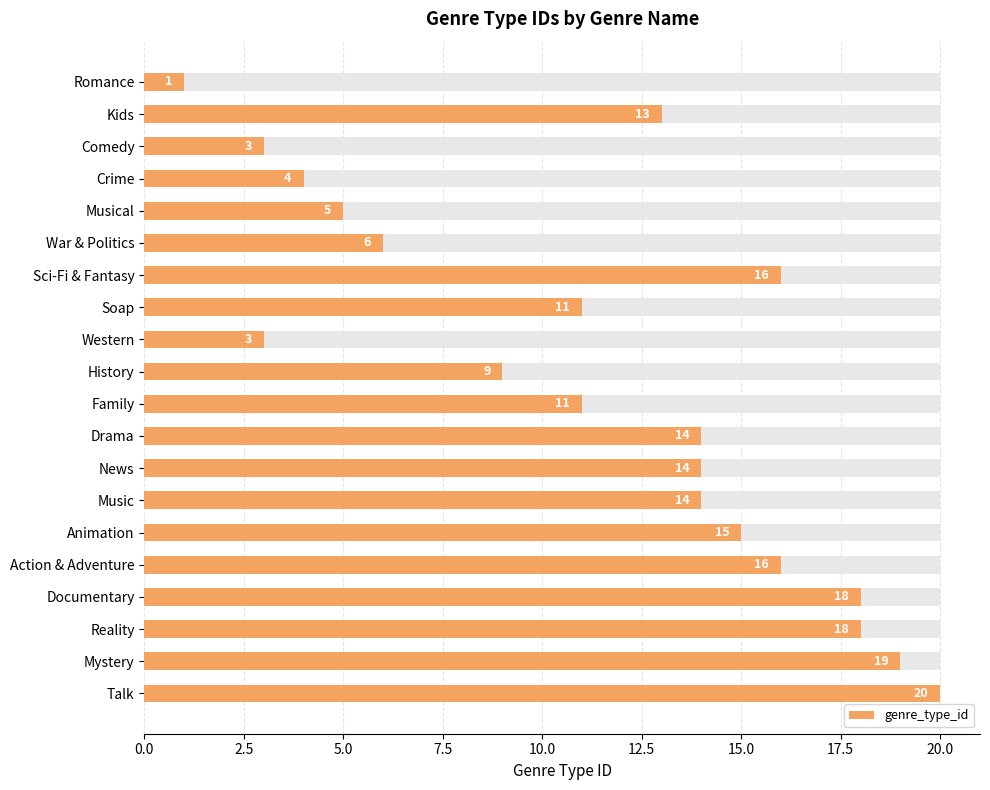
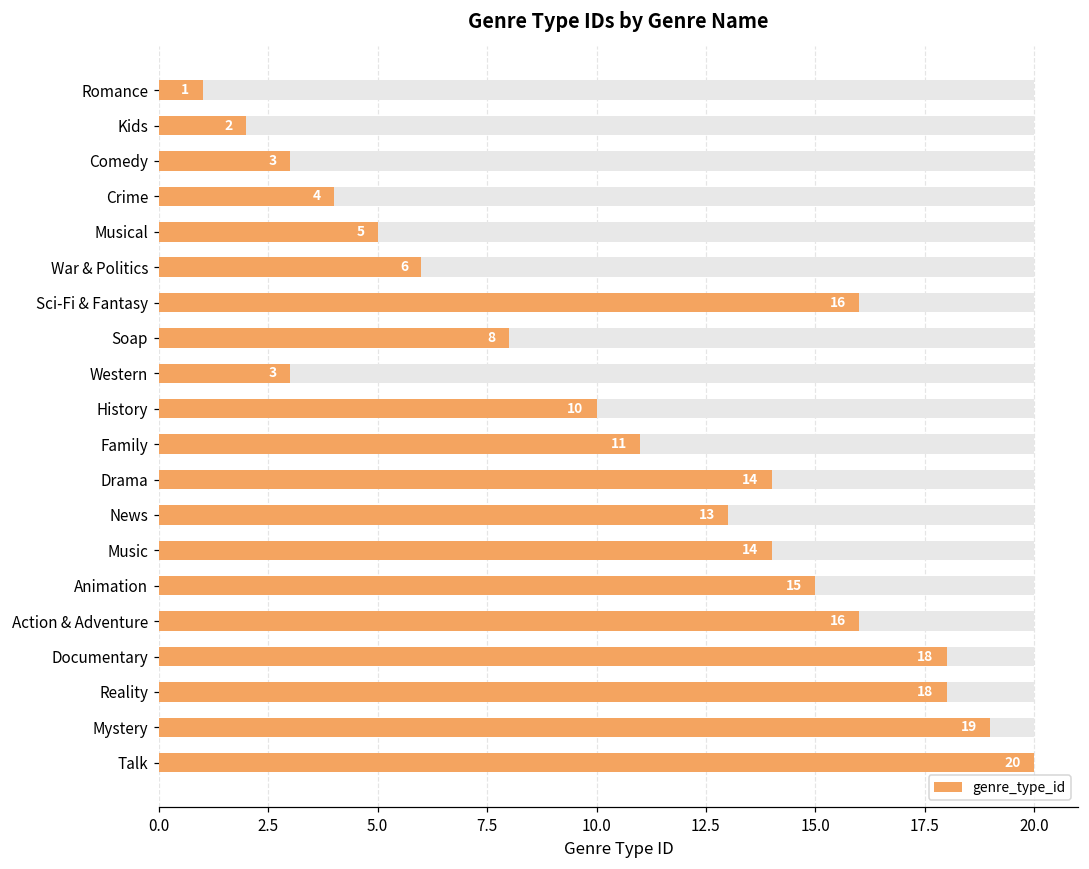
genre_type_id, Kids: 13 -> 2
genre_type_id, Soap: 11 -> 8
genre_type_id, History: 9 -> 10
genre_type_id, News: 14 -> 13
